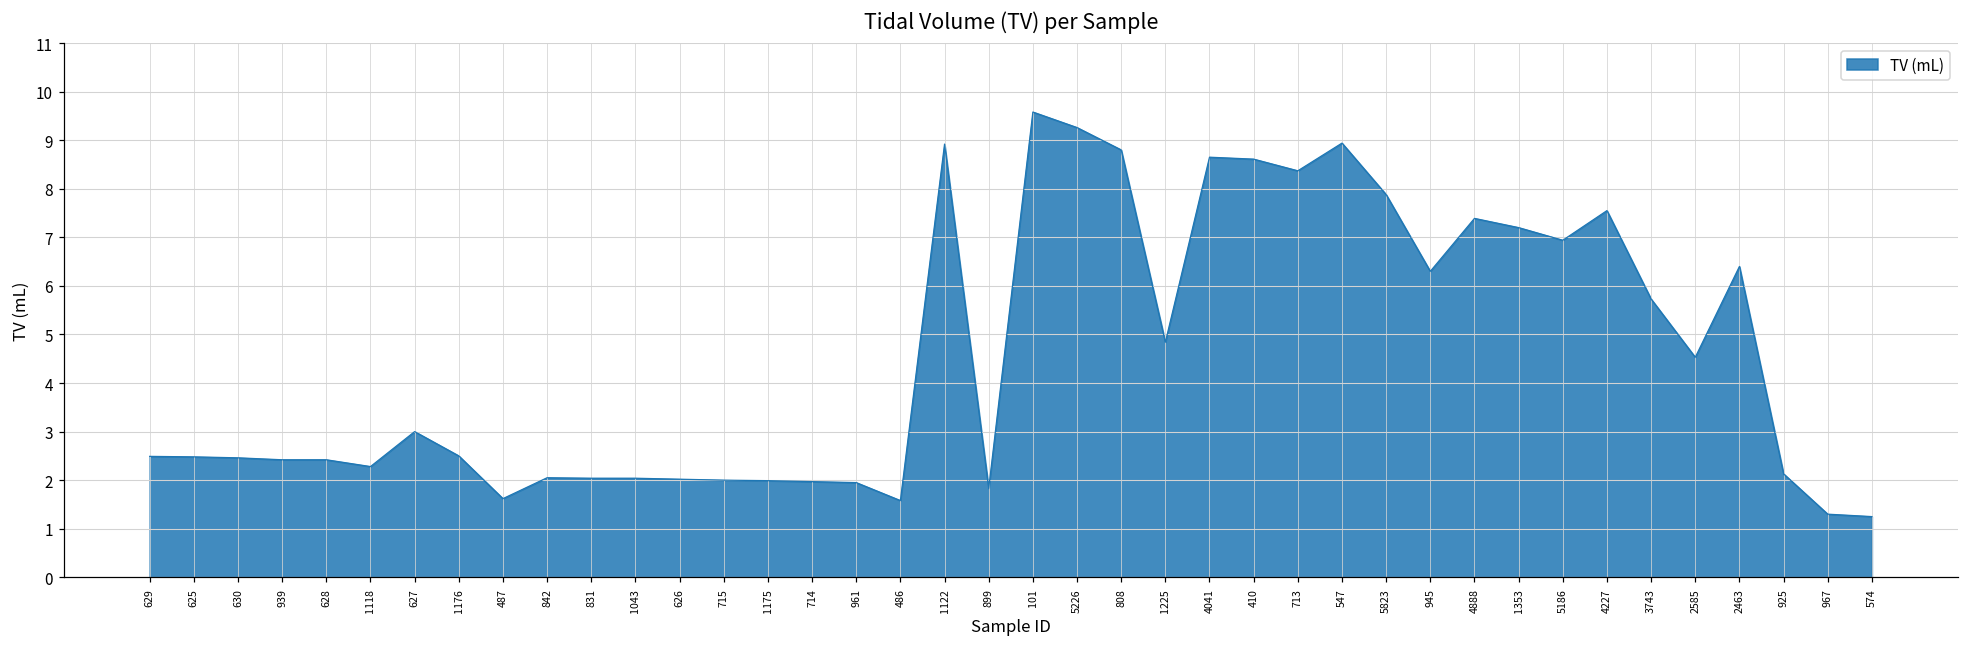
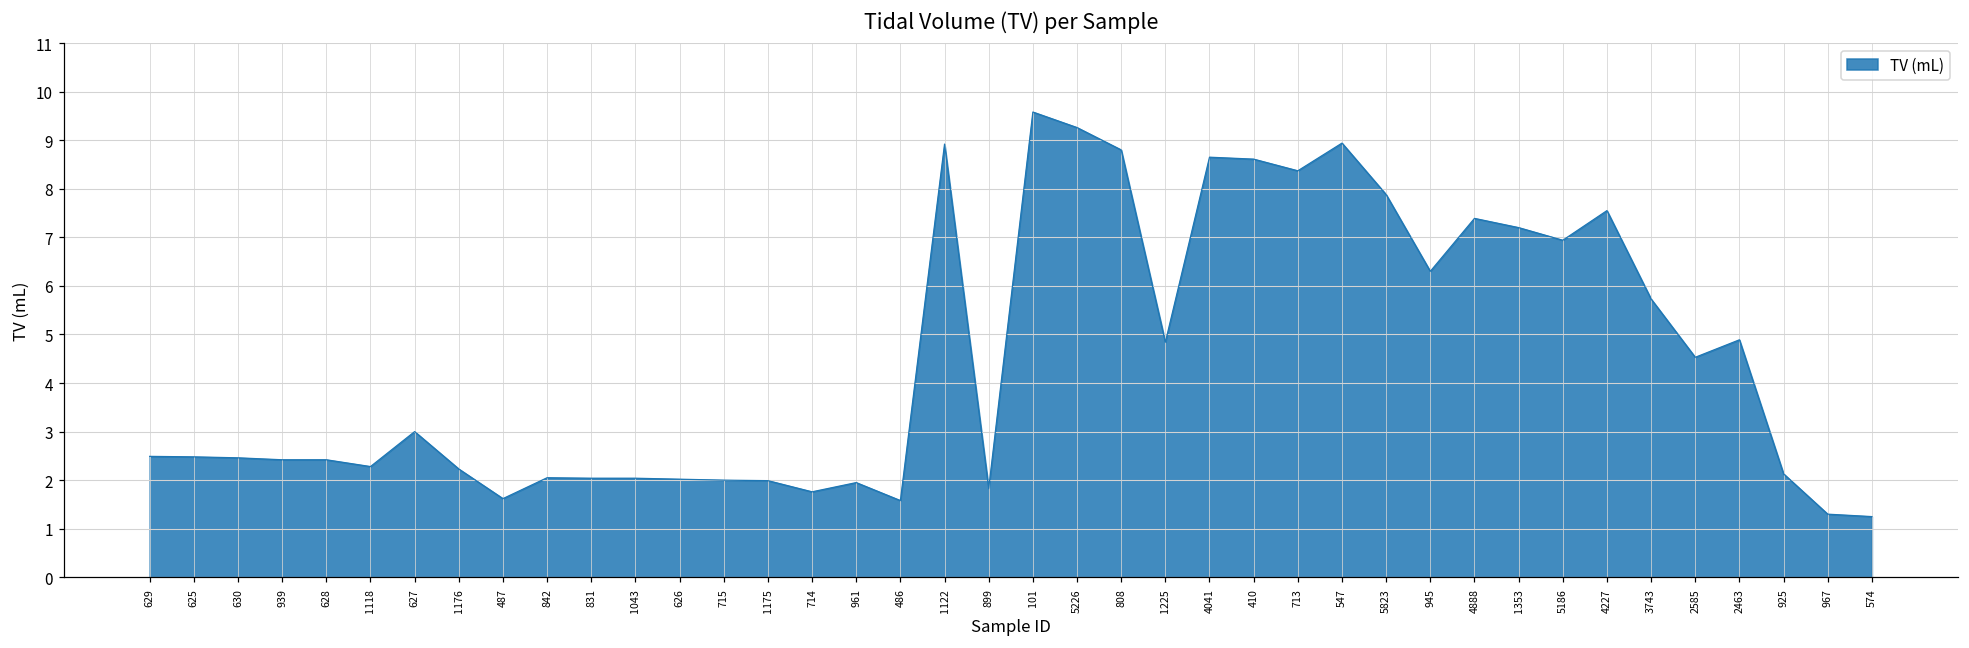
1176: 2.5 -> 2.2
714: 2.0 -> 1.8
2463: 6.4 -> 4.9
